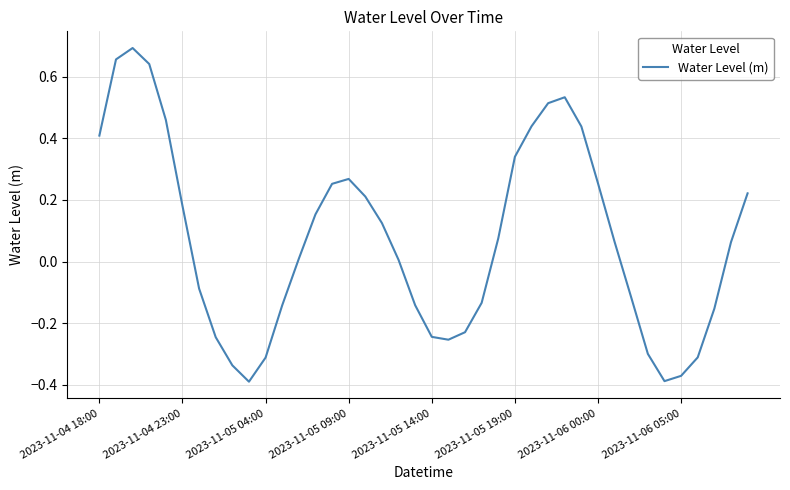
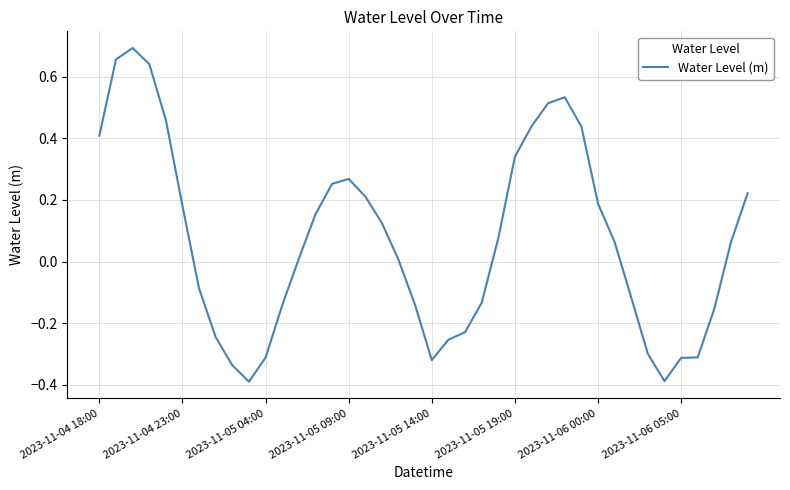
2023-11-05 14:00: -0.24 -> -0.32
2023-11-06 00:00: 0.25 -> 0.19
2023-11-06 05:00: -0.37 -> -0.31
